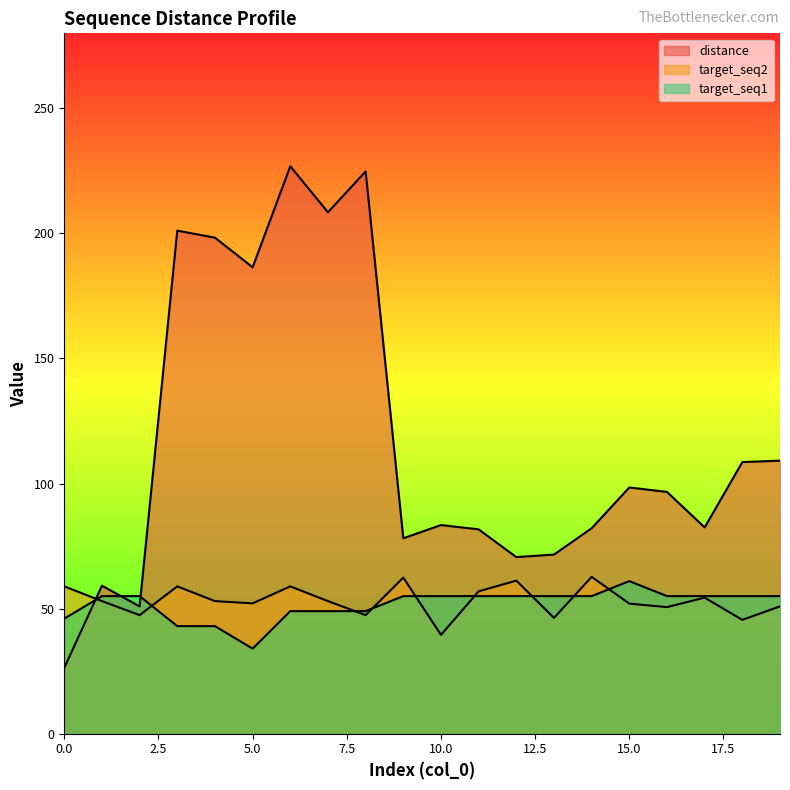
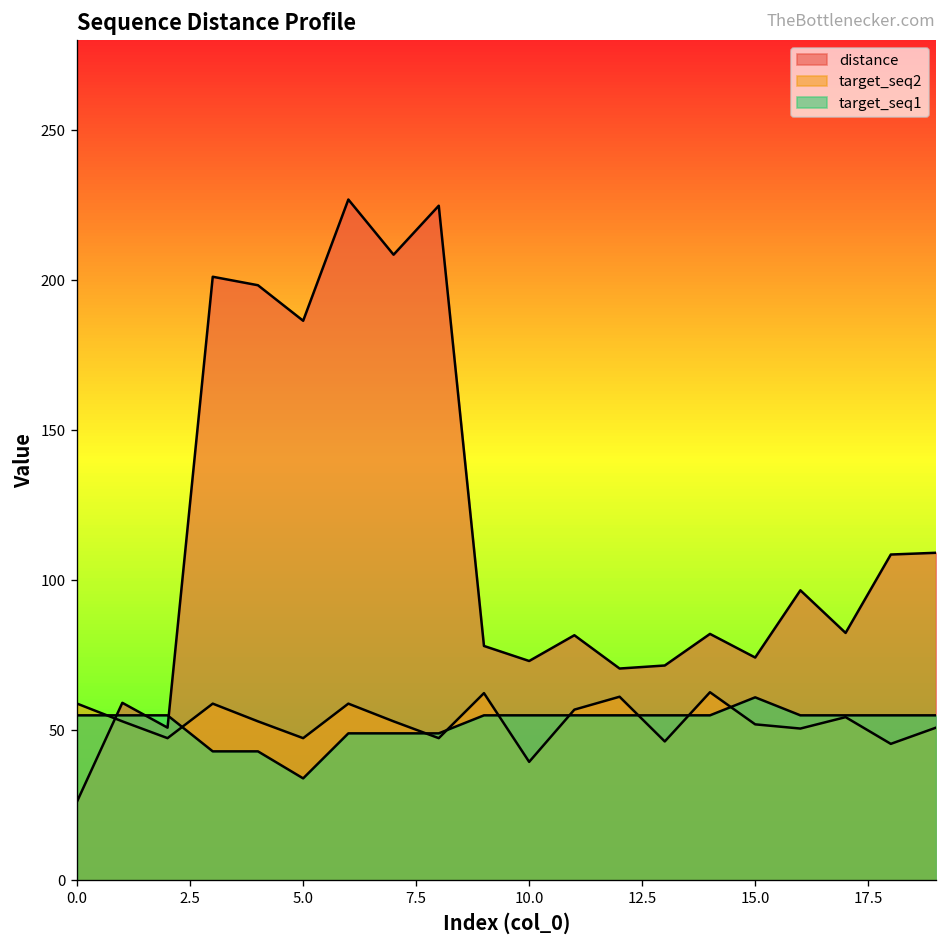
target_seq1, 0.0: 46 -> 55
target_seq2, 5.0: 52 -> 47
distance, 10.0: 83 -> 73
distance, 15.0: 98 -> 74
